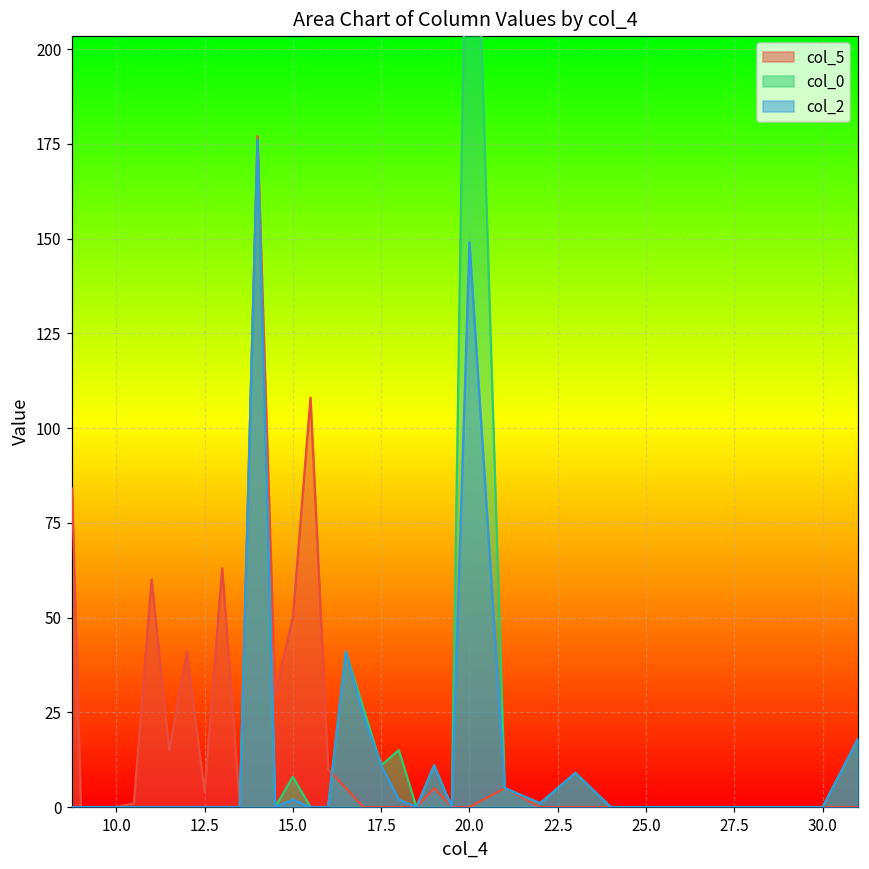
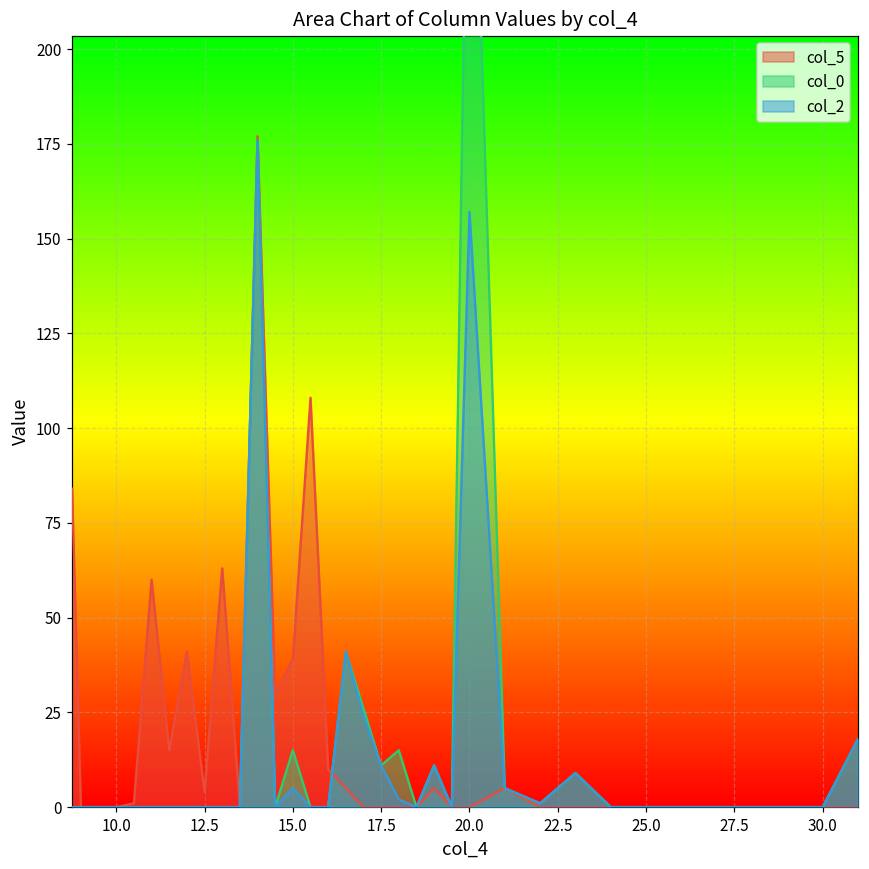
col_5, 15.0: 50 -> 39
col_0, 15.0: 8 -> 15
col_2, 15.0: 2 -> 5
col_2, 20.0: 149 -> 157
